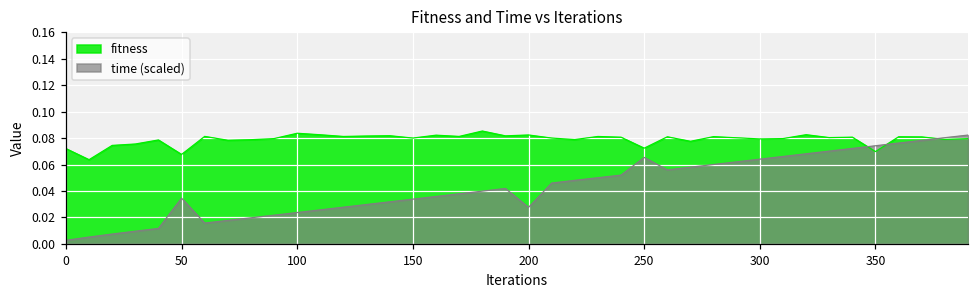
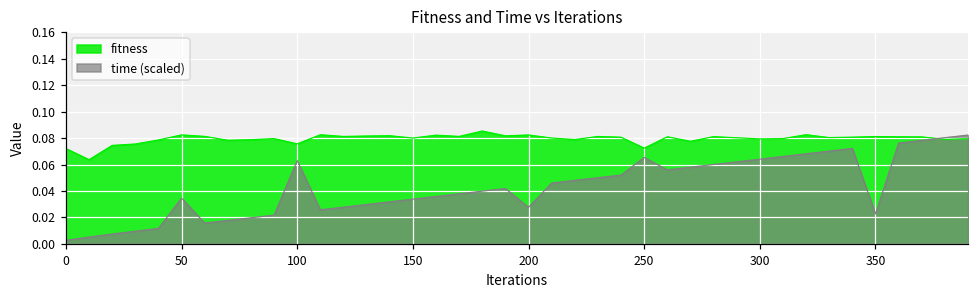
fitness, 50: 0.068 -> 0.082
fitness, 100: 0.084 -> 0.076
time (scaled), 100: 0.024 -> 0.063
fitness, 350: 0.070 -> 0.081
time (scaled), 350: 0.074 -> 0.023
